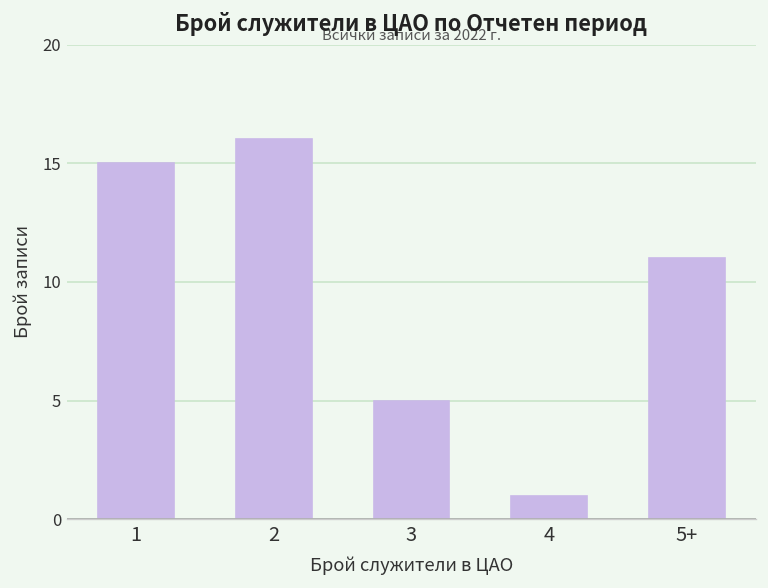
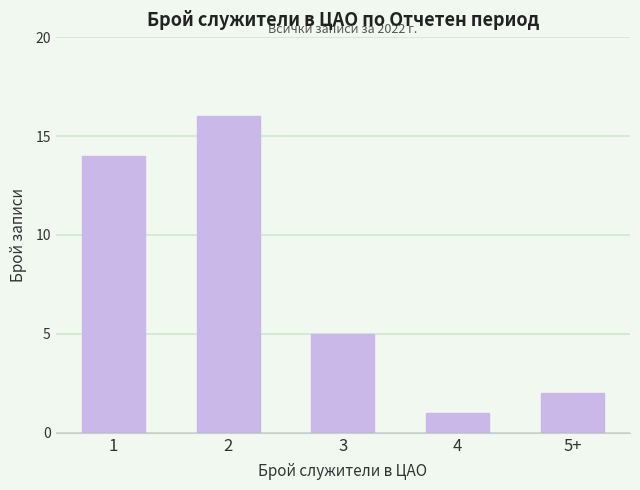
1: 15 -> 14
5+: 11 -> 2
